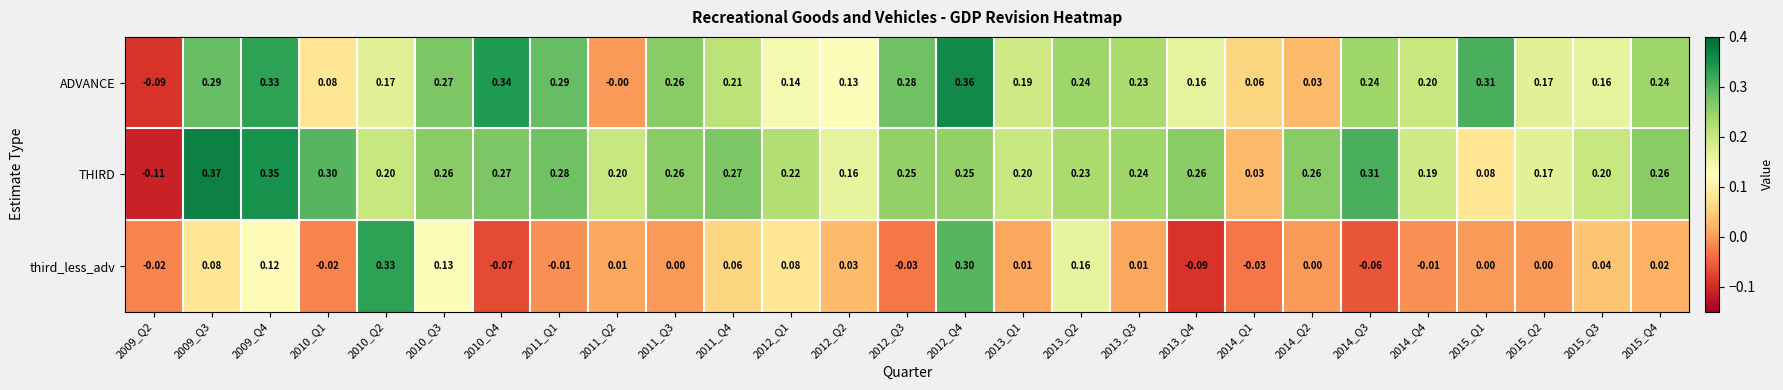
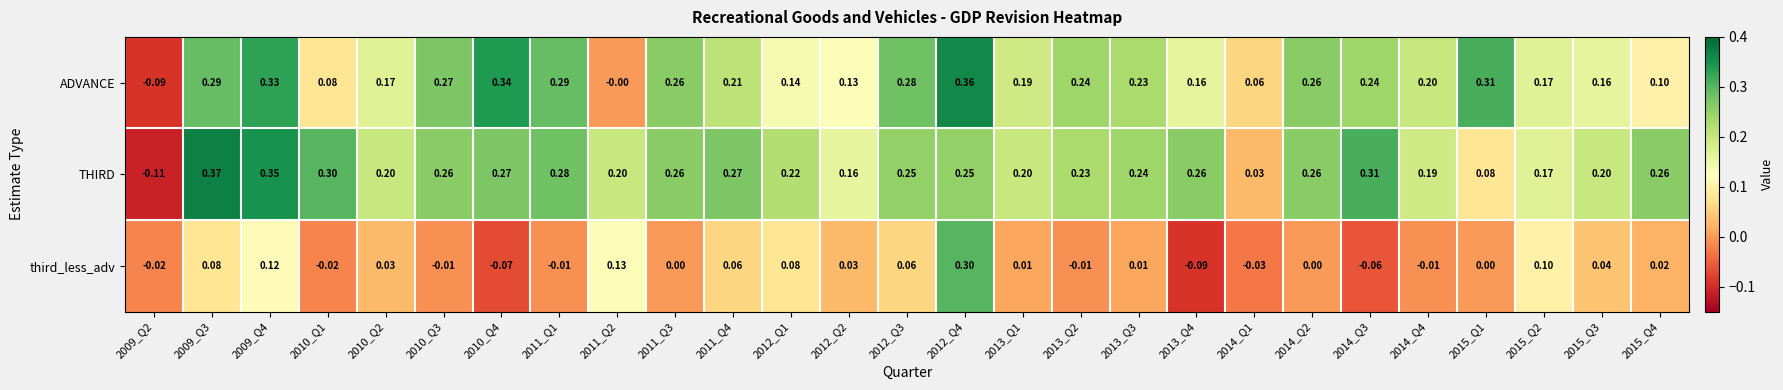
ADVANCE, 2014_Q2: 0.03 -> 0.26
ADVANCE, 2015_Q4: 0.24 -> 0.10
third_less_adv, 2010_Q2: 0.33 -> 0.03
third_less_adv, 2010_Q3: 0.13 -> -0.01
third_less_adv, 2011_Q2: 0.01 -> 0.13
third_less_adv, 2012_Q3: -0.03 -> 0.06
third_less_adv, 2013_Q2: 0.16 -> -0.01
third_less_adv, 2015_Q2: 0.00 -> 0.10
